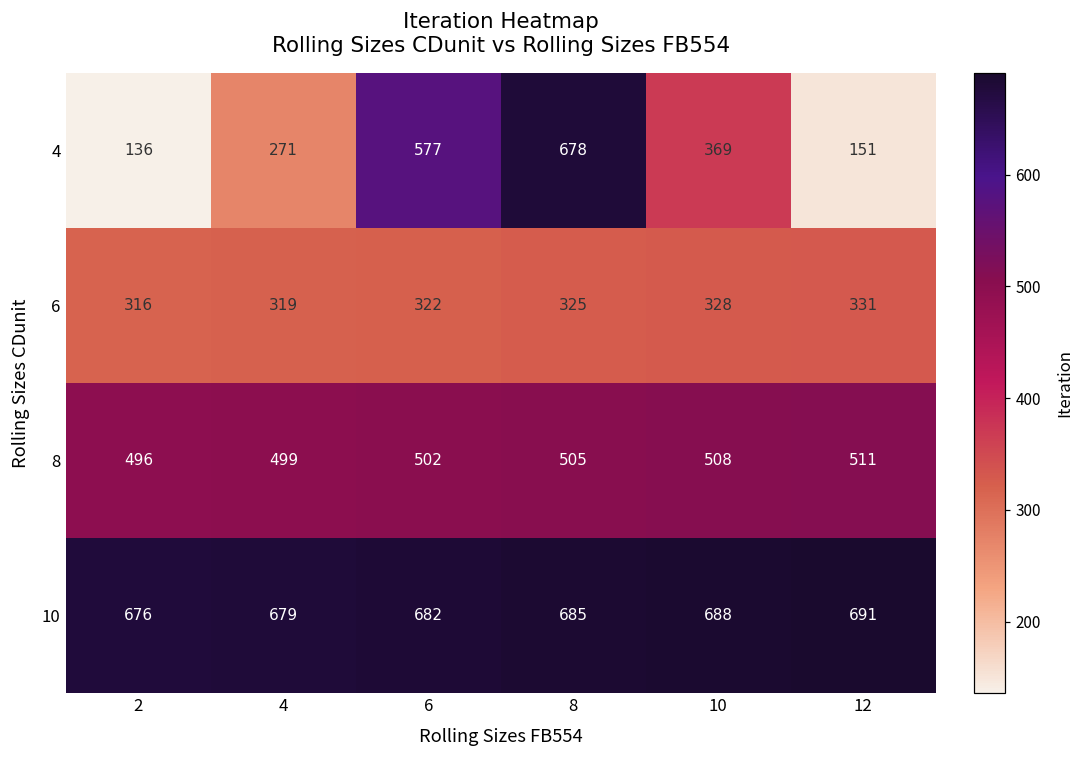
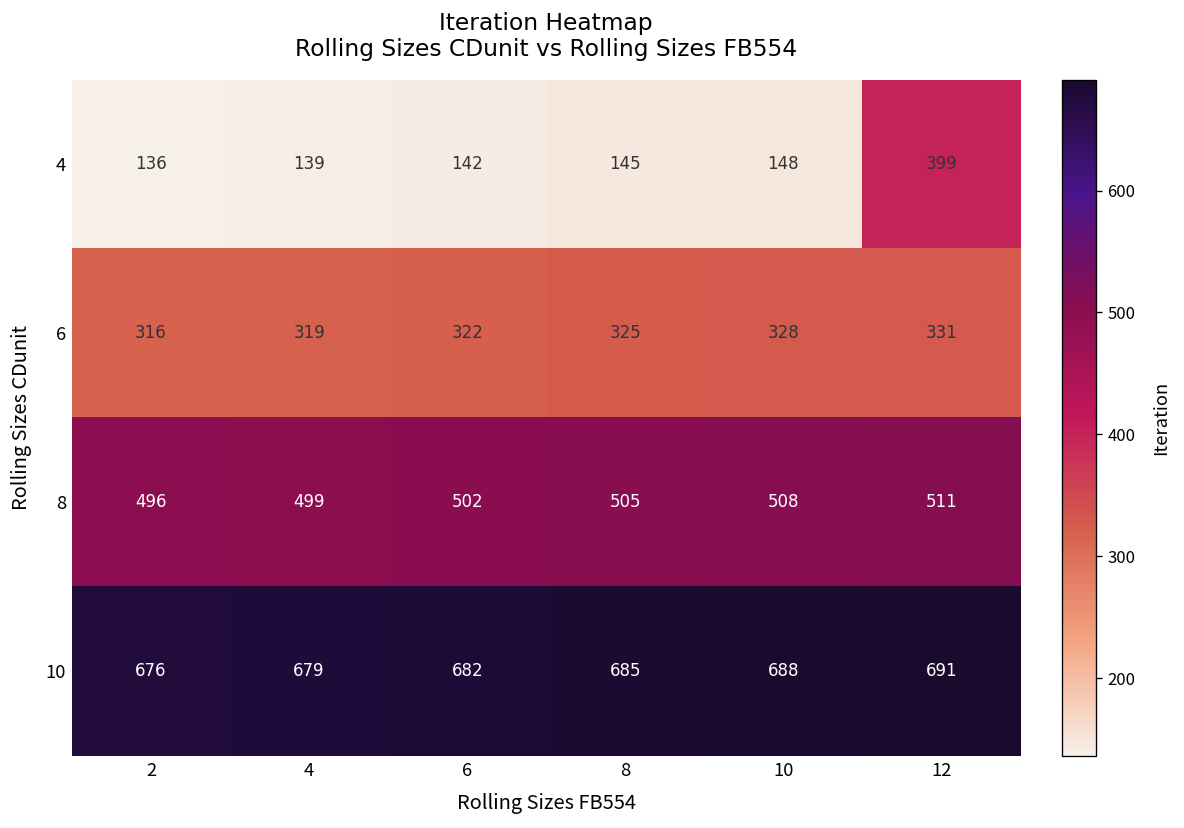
4, 4: 271 -> 139
4, 6: 577 -> 142
4, 8: 678 -> 145
4, 10: 369 -> 148
4, 12: 151 -> 399
